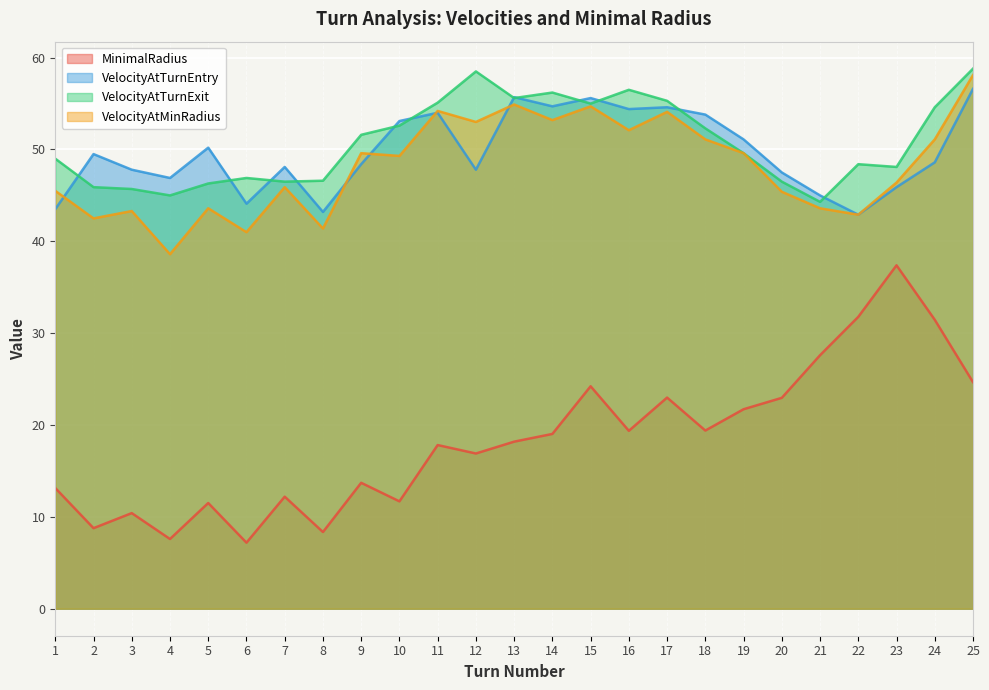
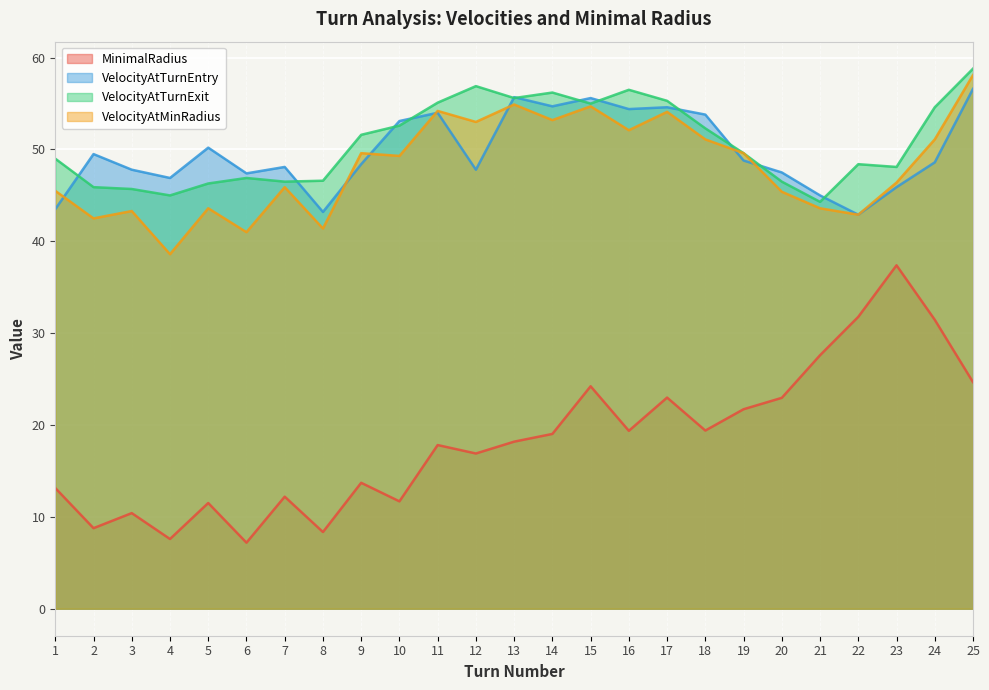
VelocityAtTurnEntry, 6: 44 -> 47
VelocityAtTurnExit, 12: 59 -> 57
VelocityAtTurnEntry, 19: 51 -> 49
